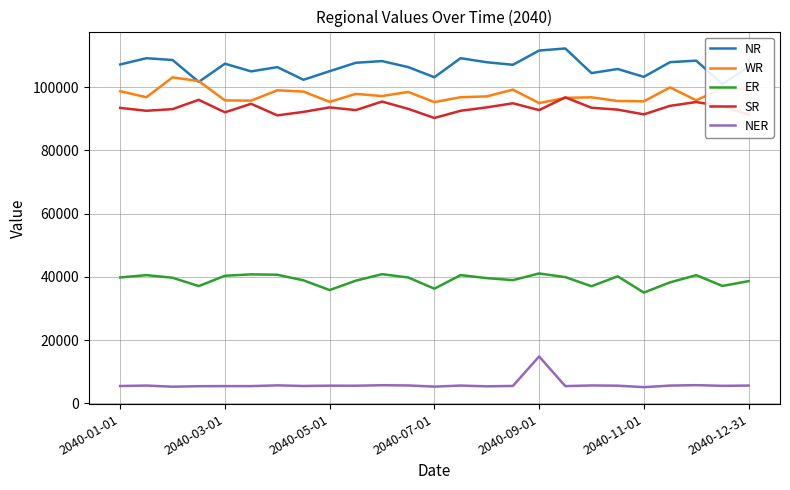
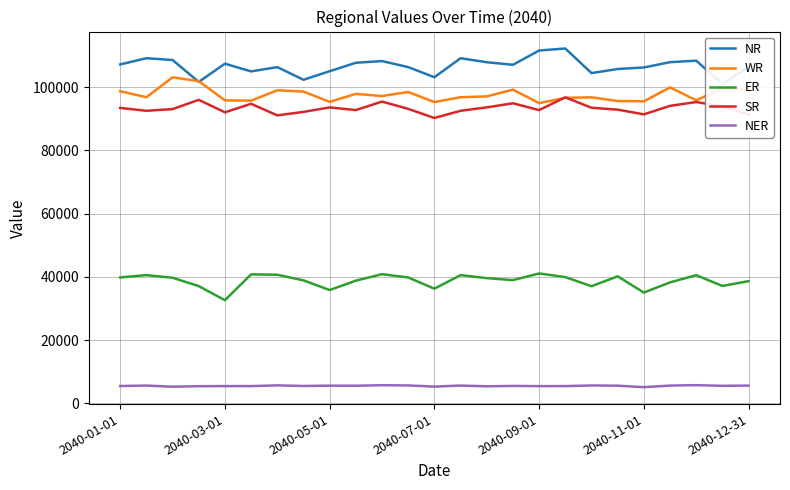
ER, 2040-03-01: 40000 -> 33000
NER, 2040-09-01: 15000 -> 5000
NR, 2040-11-01: 103000 -> 106000
